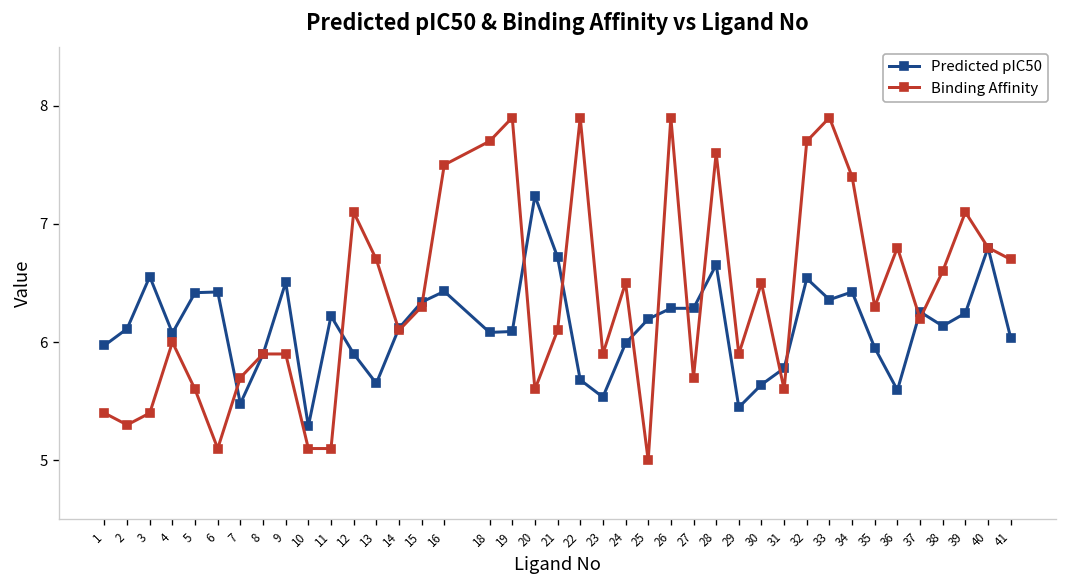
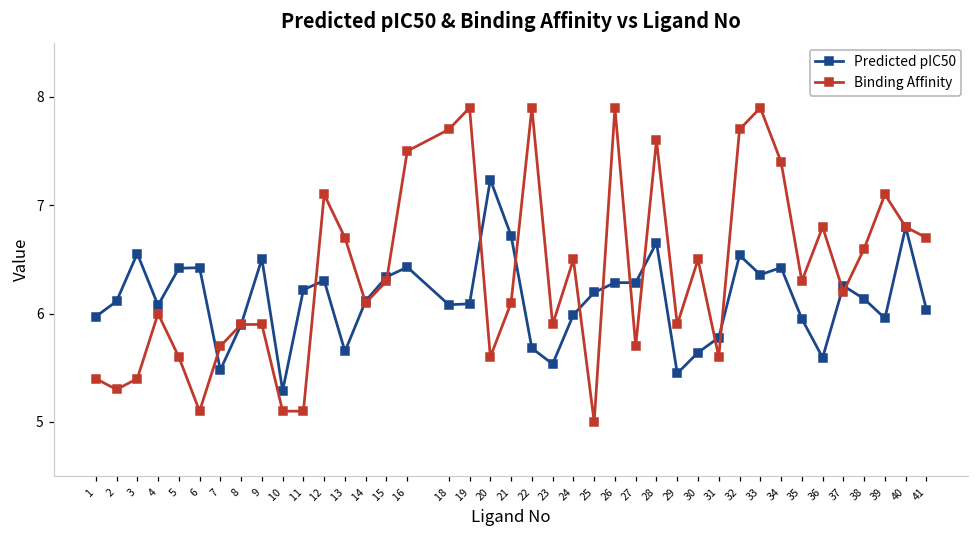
Predicted pIC50, 12: 5.9 -> 6.3
Predicted pIC50, 39: 6.2 -> 6.0
